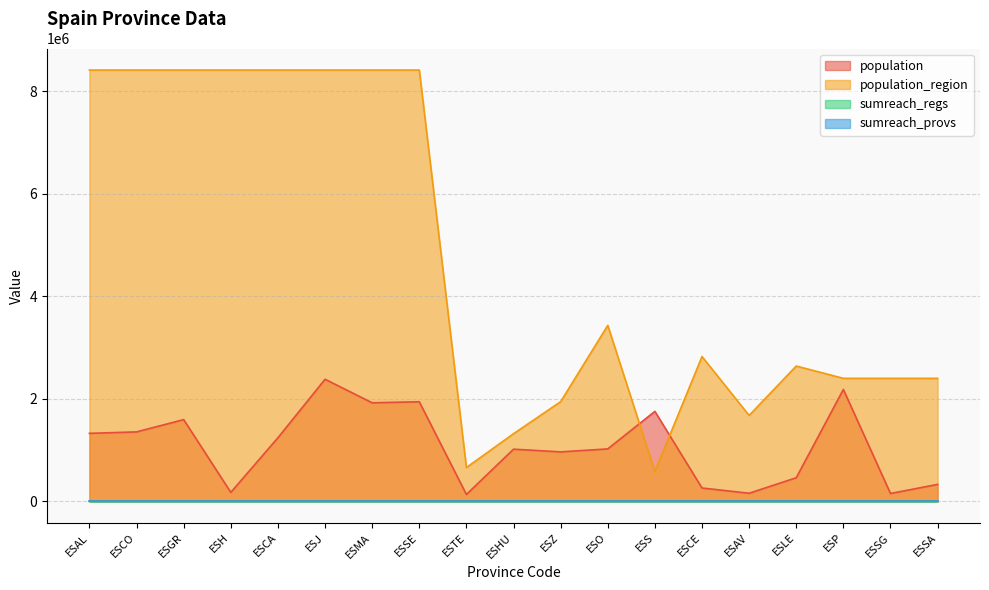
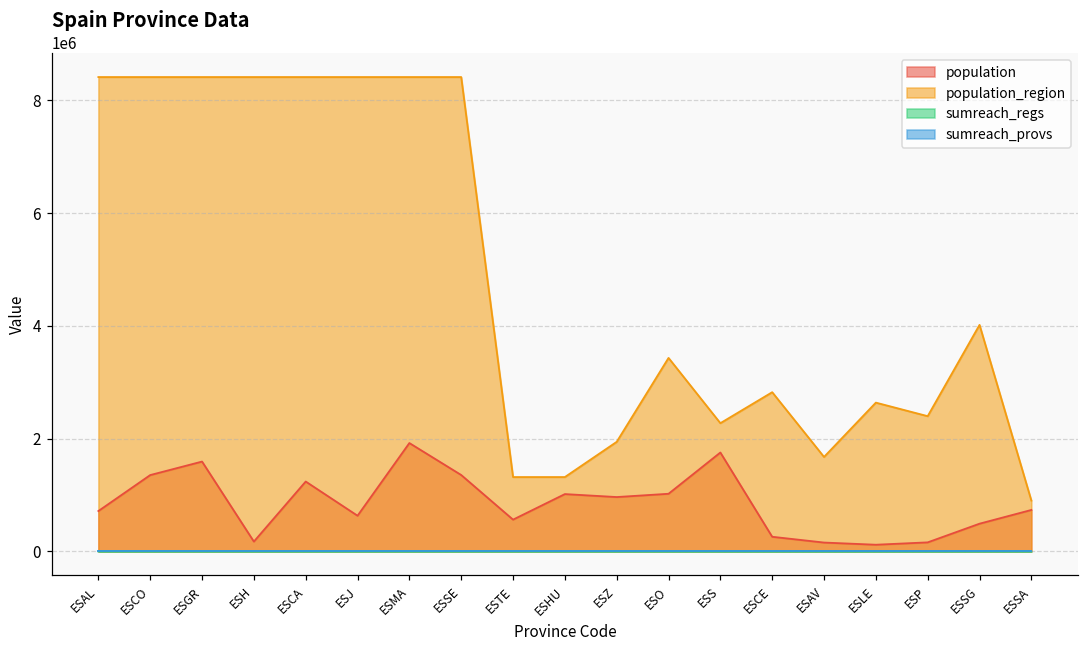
population, ESAL: 1300000 -> 700000
population, ESJ: 2400000 -> 600000
population, ESSE: 1900000 -> 1400000
population, ESTE: 100000 -> 600000
population_region, ESTE: 700000 -> 1300000
population_region, ESS: 600000 -> 2300000
population, ESLE: 500000 -> 100000
population, ESP: 2200000 -> 200000
population, ESSG: 200000 -> 500000
population_region, ESSG: 2400000 -> 4000000
population, ESSA: 300000 -> 700000
population_region, ESSA: 2400000 -> 900000
